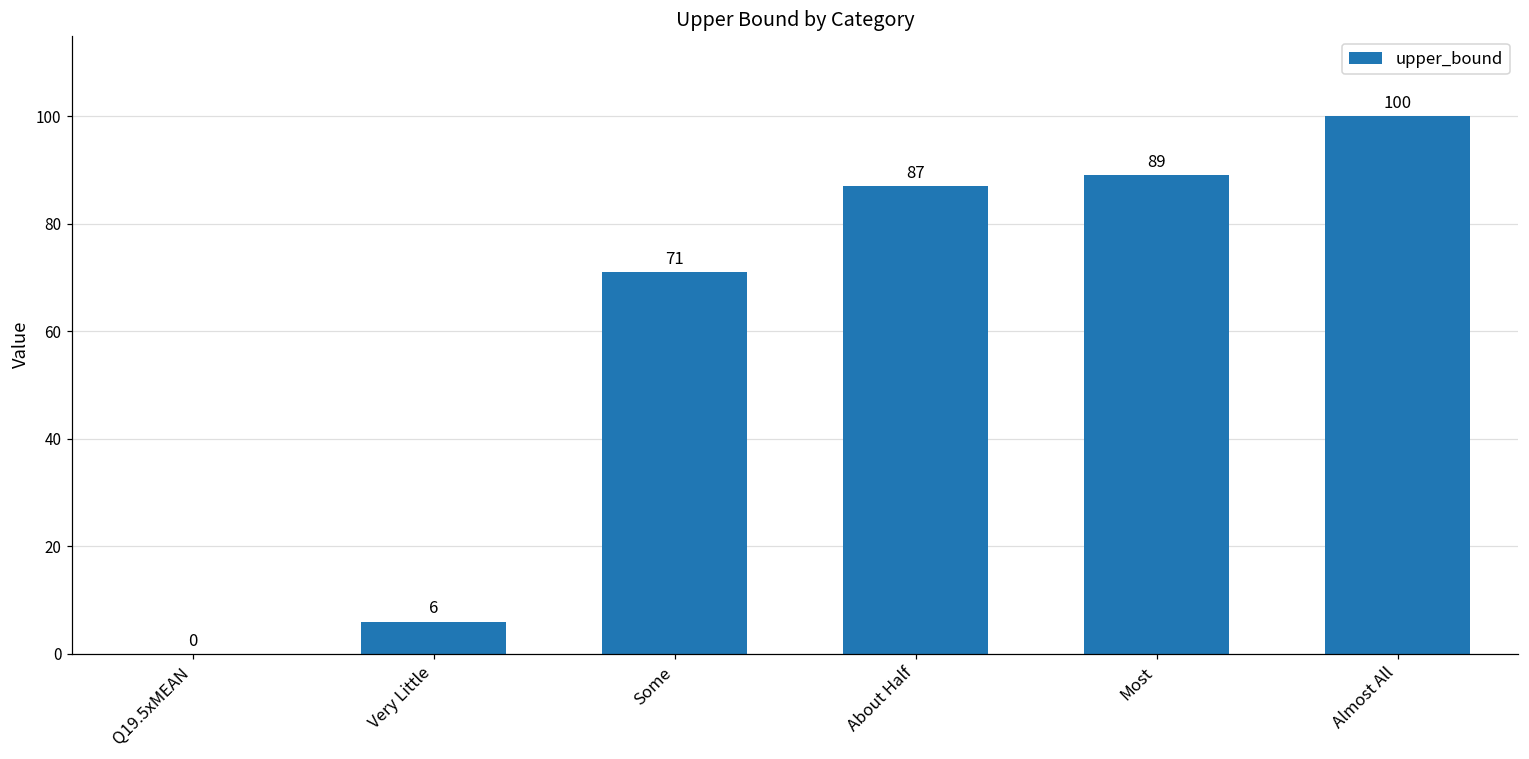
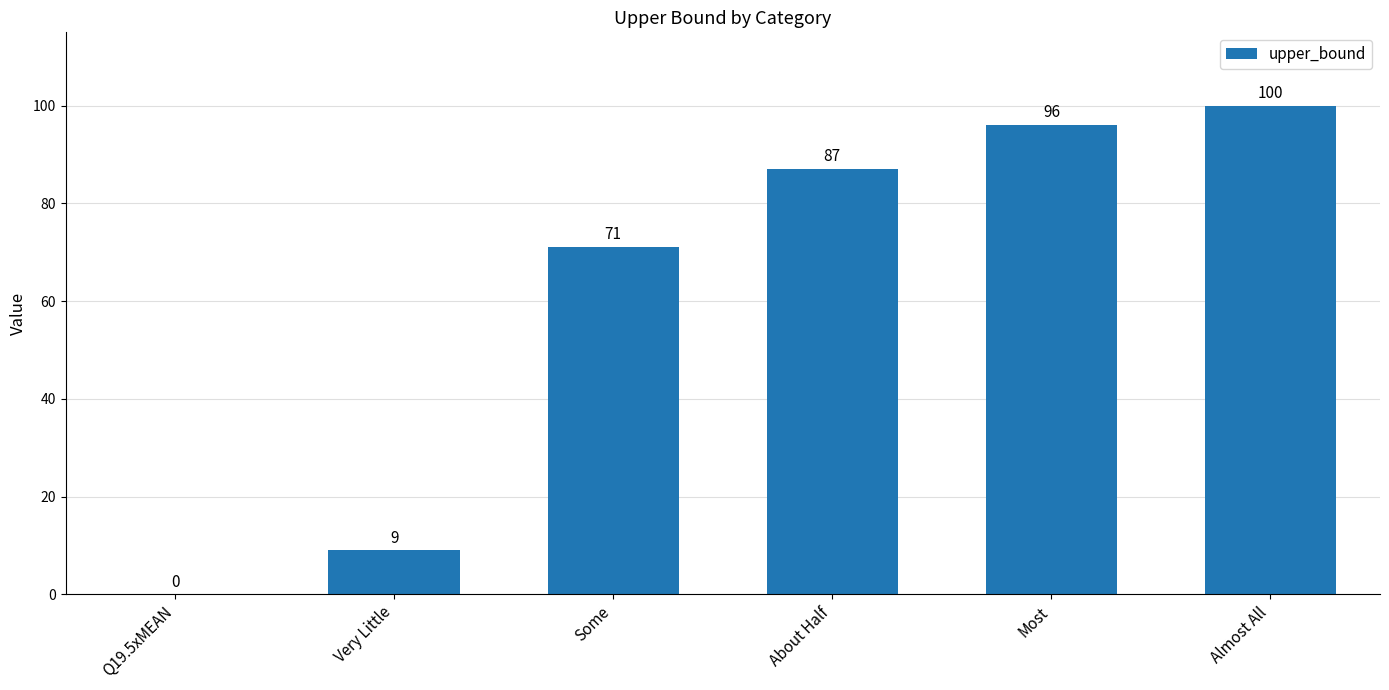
Very Little: 6 -> 9
Most: 89 -> 96
